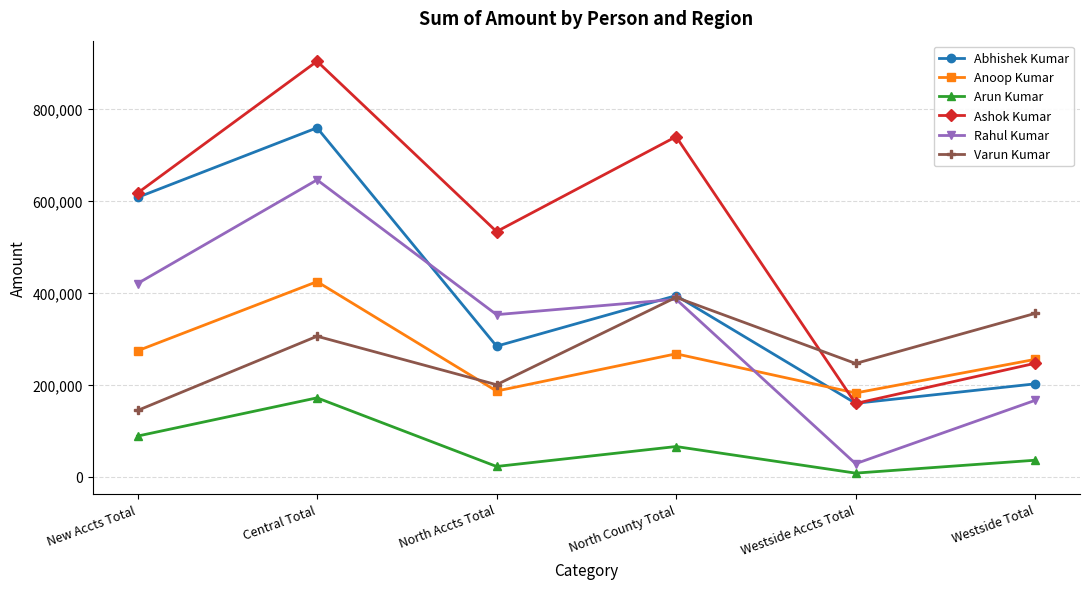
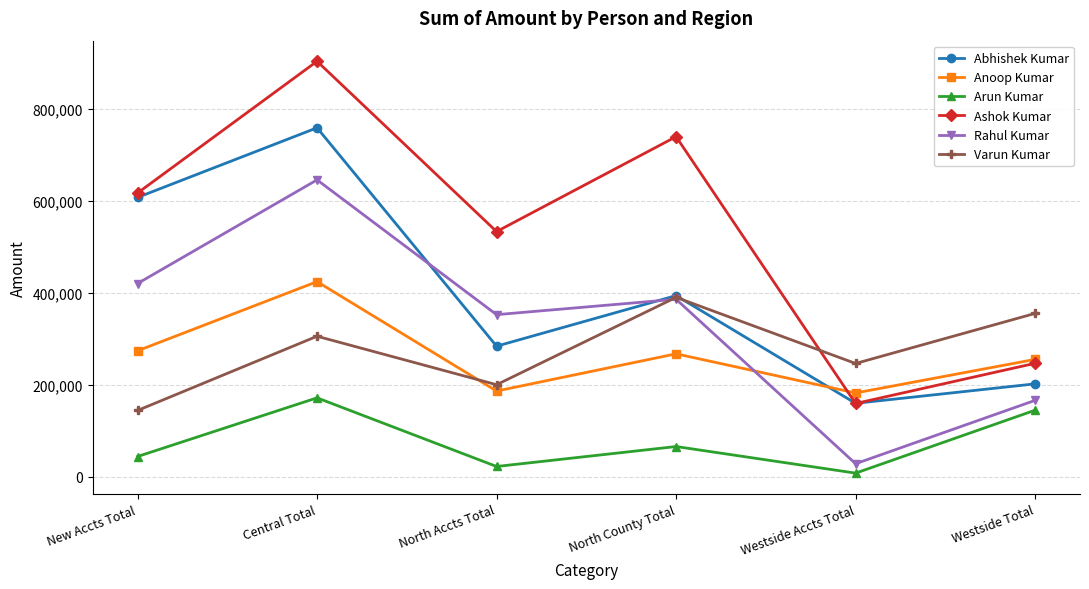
Arun Kumar, New Accts Total: 90,000 -> 40,000
Arun Kumar, Westside Total: 40,000 -> 140,000
